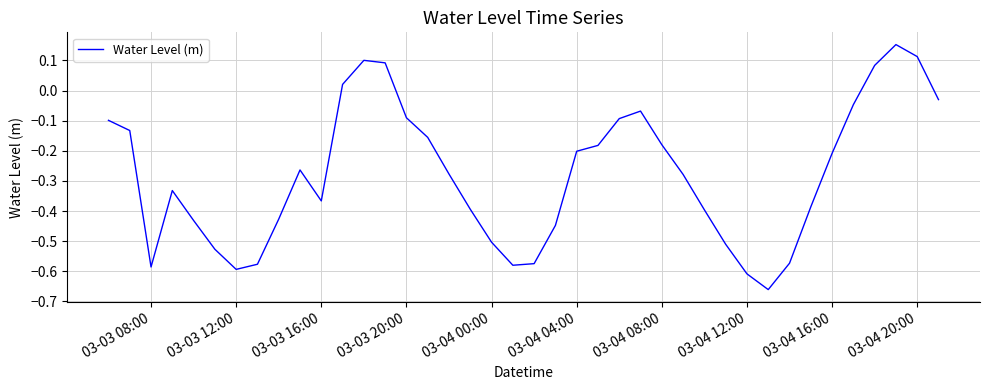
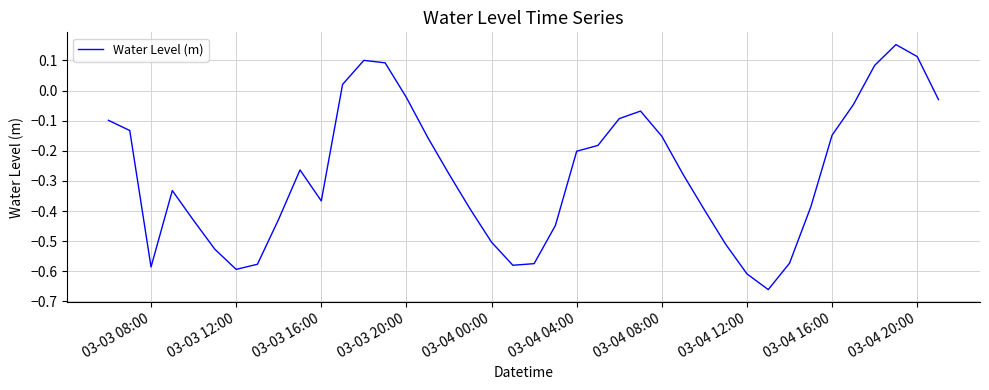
03-03 20:00: -0.09 -> -0.02
03-04 08:00: -0.18 -> -0.15
03-04 16:00: -0.21 -> -0.15
